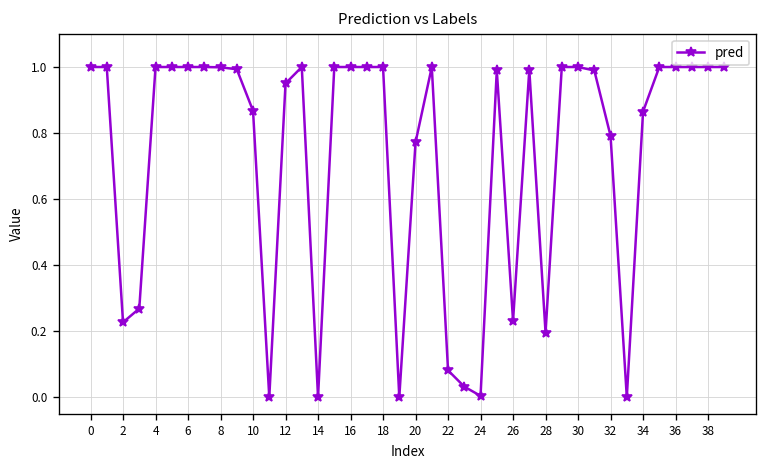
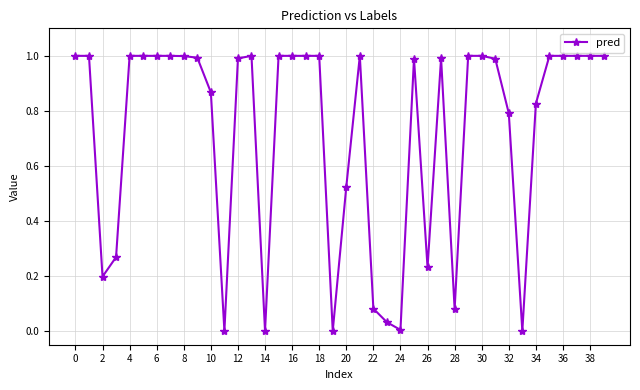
2: 0.23 -> 0.20
12: 0.95 -> 0.99
20: 0.77 -> 0.52
28: 0.20 -> 0.08
34: 0.87 -> 0.83
